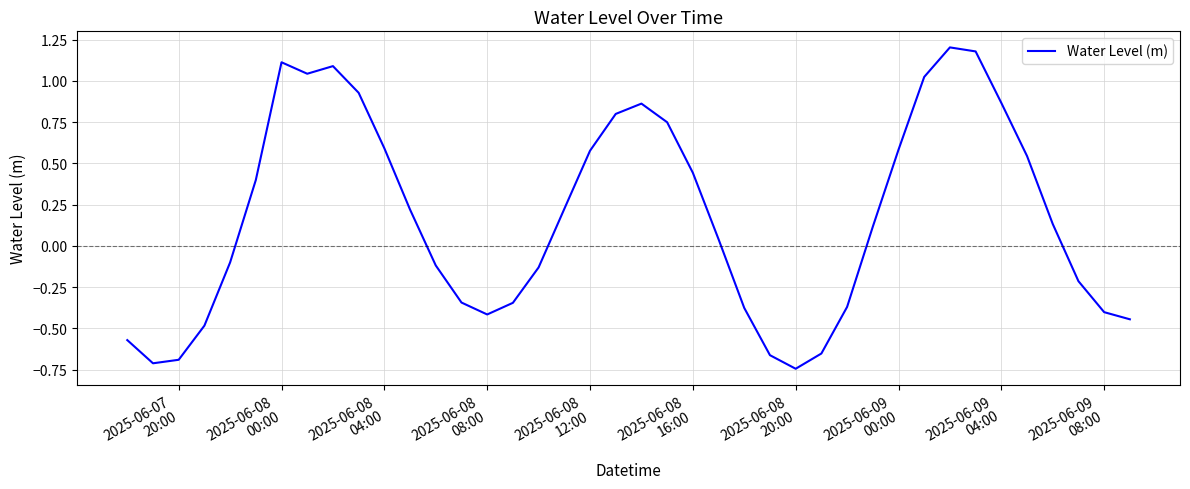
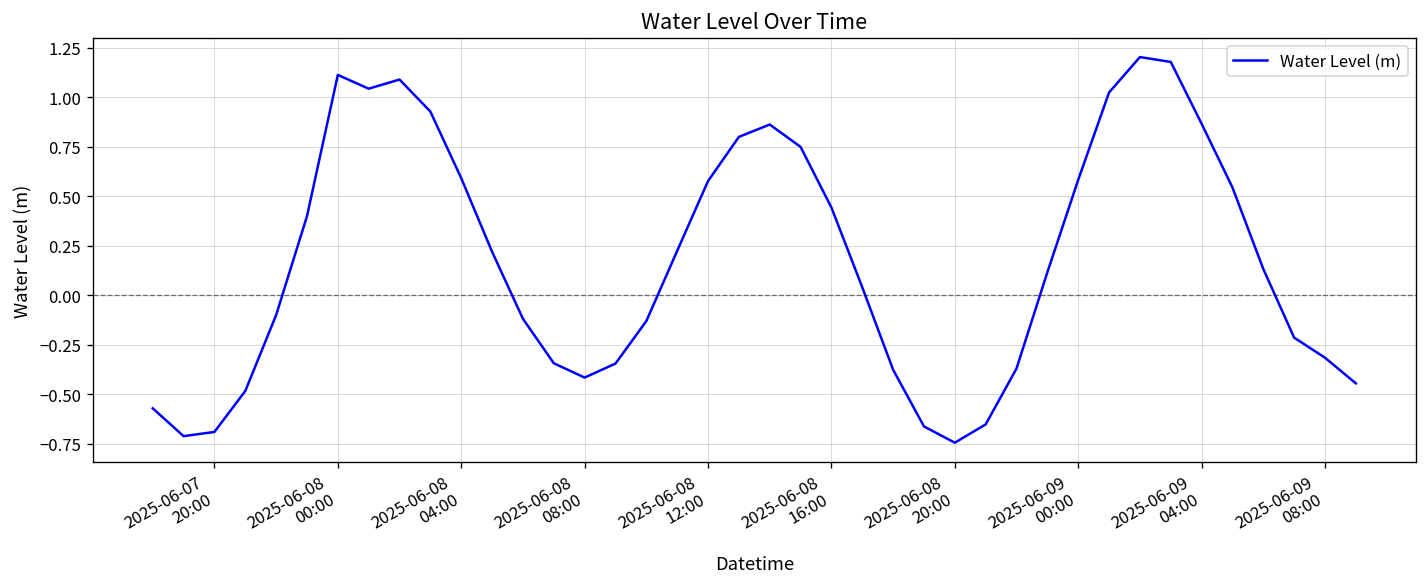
2025-06-09 08:00: -0.40 -> -0.32
